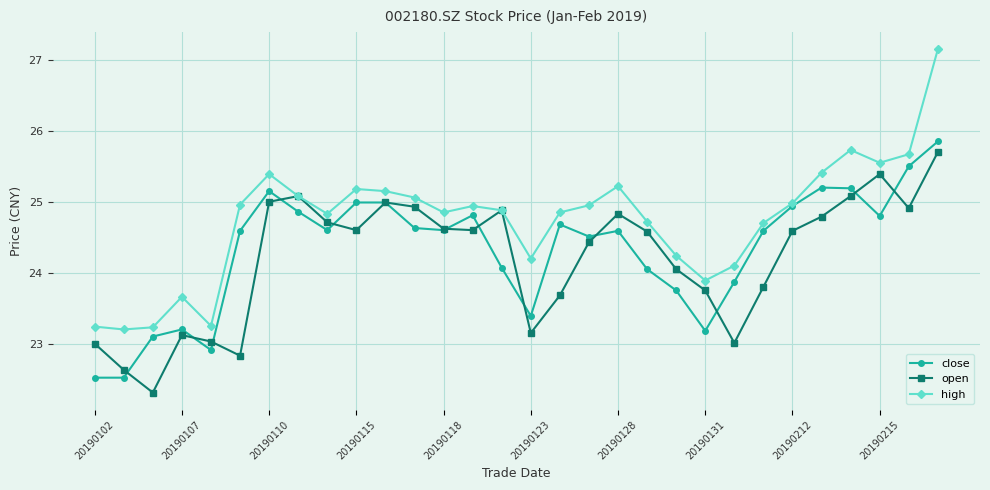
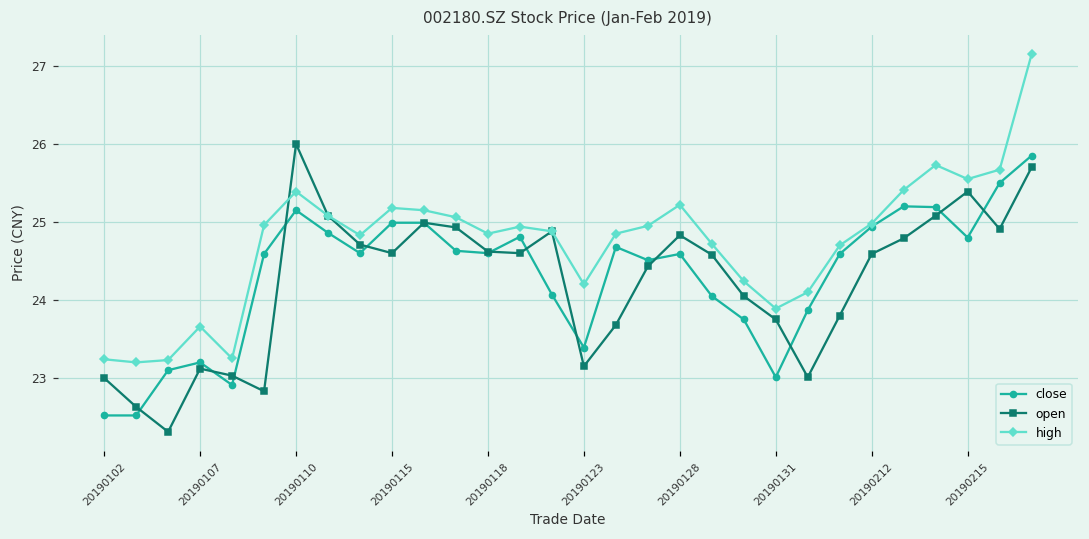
open, 20190110: 25 -> 26
close, 20190131: 23.2 -> 23.0
